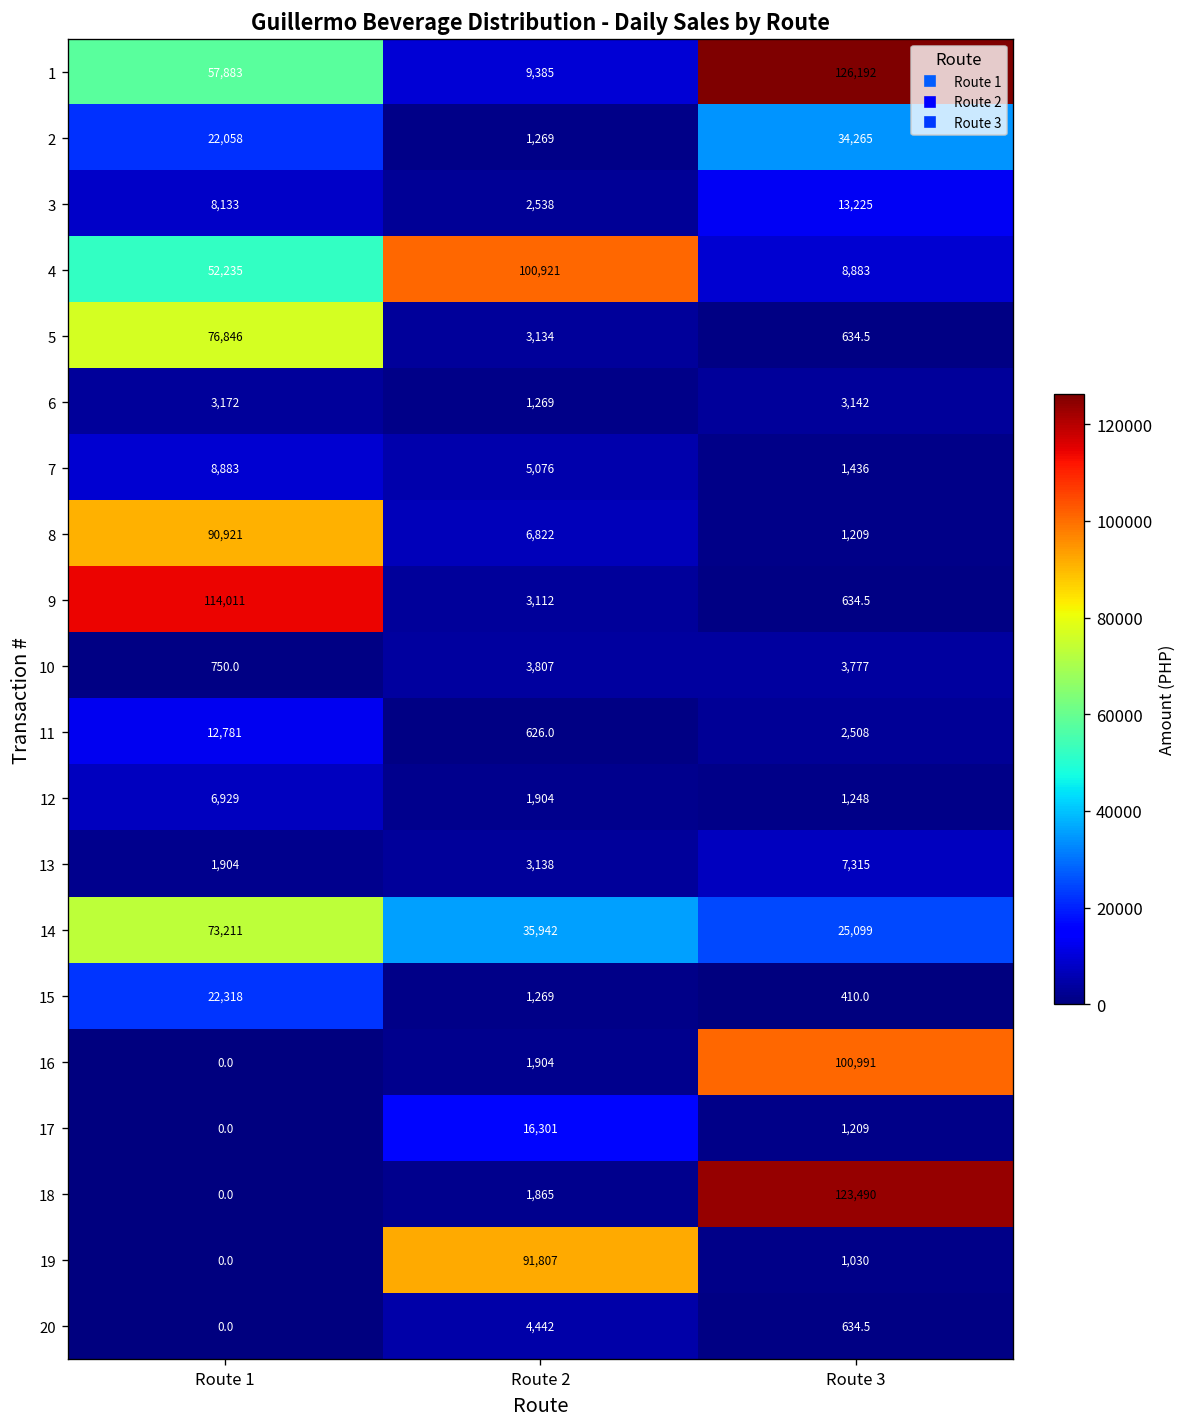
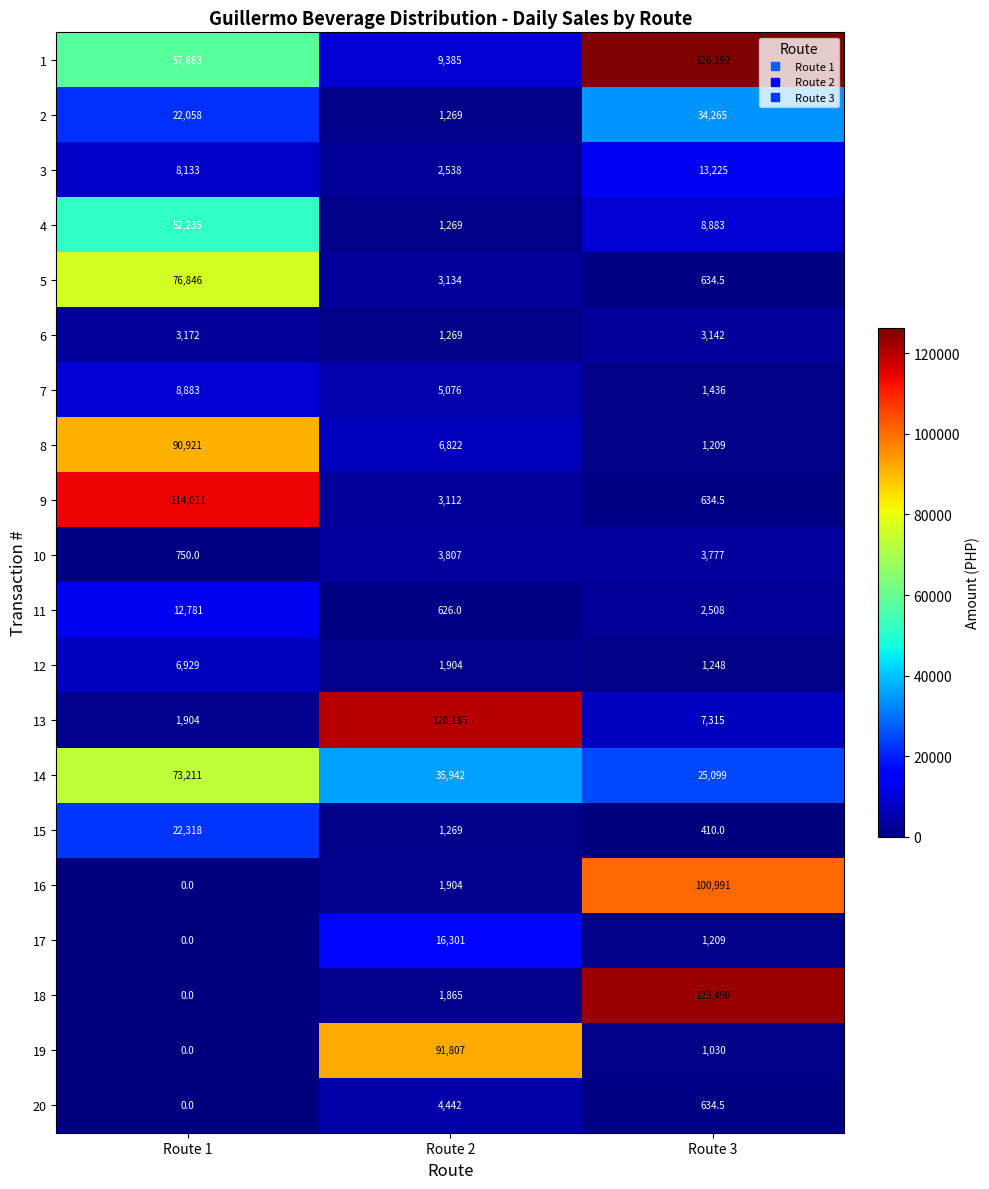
4, Route 2: 100,921 -> 1,269
13, Route 2: 3,138 -> 120,185
